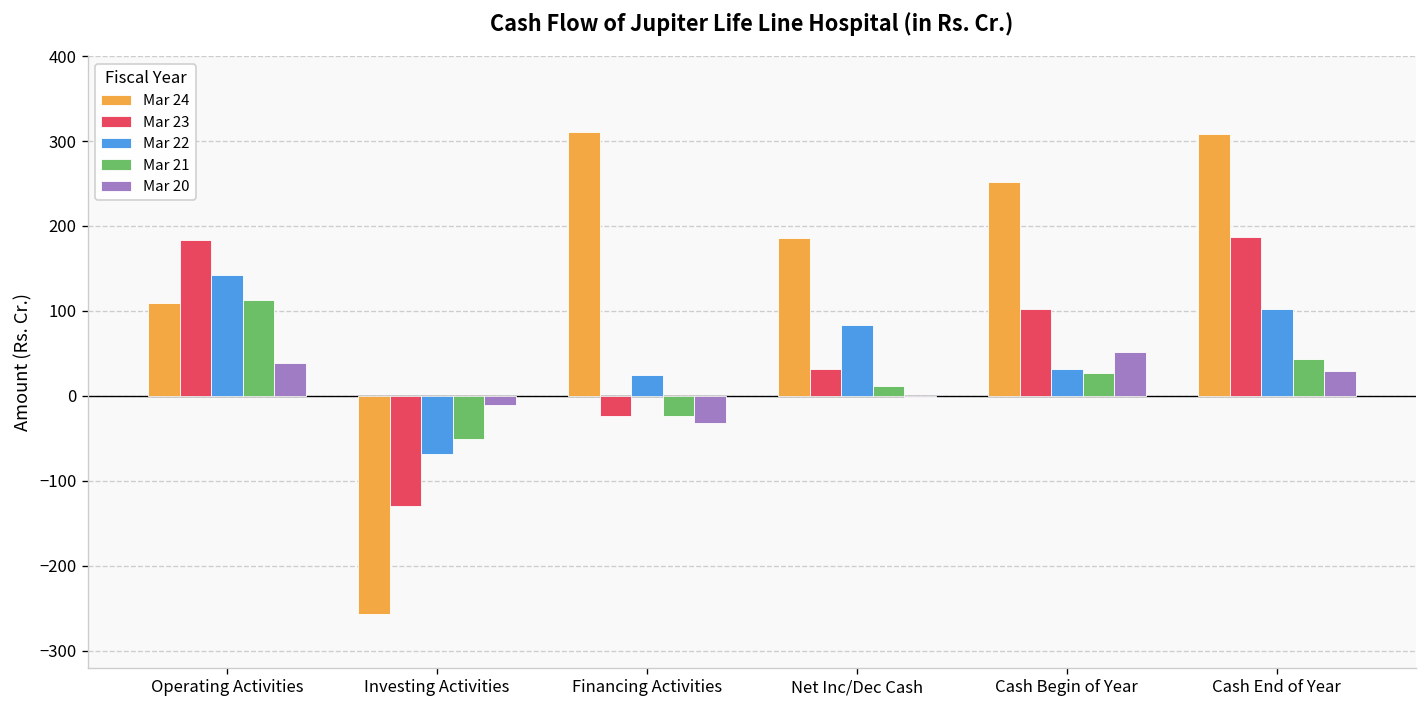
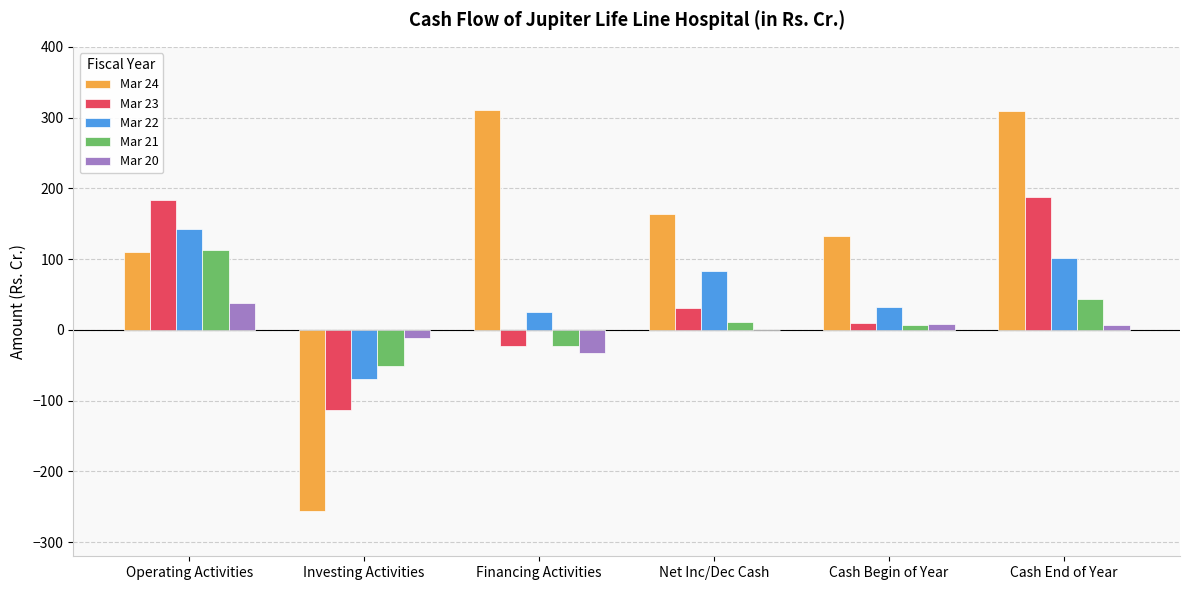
Mar 23, Investing Activities: -130 -> -110
Mar 24, Net Inc/Dec Cash: 190 -> 160
Mar 24, Cash Begin of Year: 250 -> 130
Mar 23, Cash Begin of Year: 100 -> 10
Mar 21, Cash Begin of Year: 30 -> 10
Mar 20, Cash Begin of Year: 50 -> 10
Mar 20, Cash End of Year: 30 -> 10
